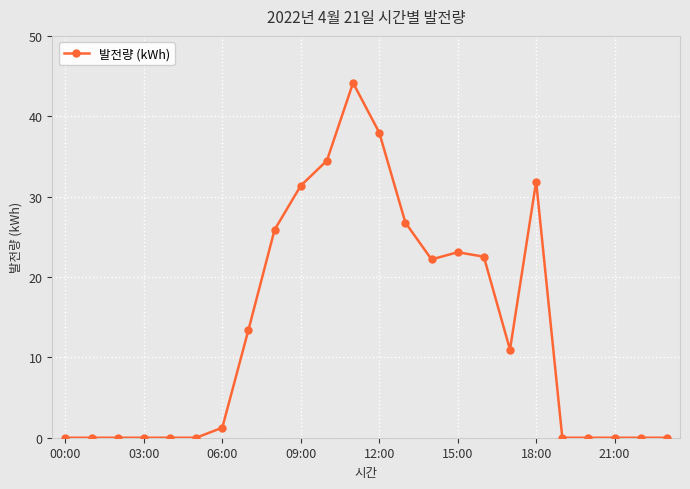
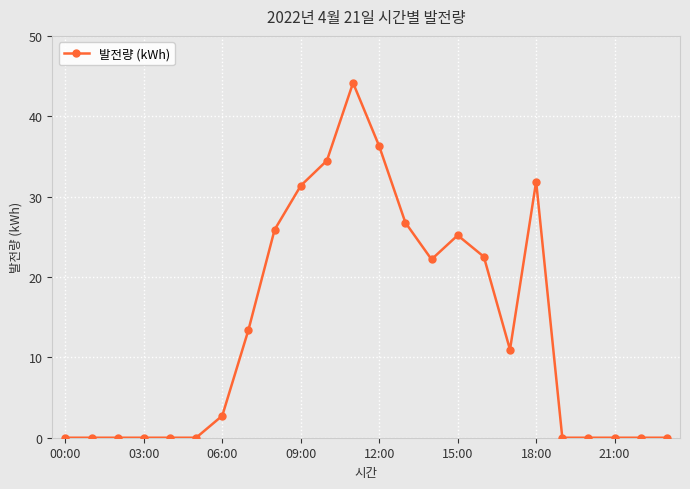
06:00: 1 -> 3
12:00: 38 -> 36
15:00: 23 -> 25
